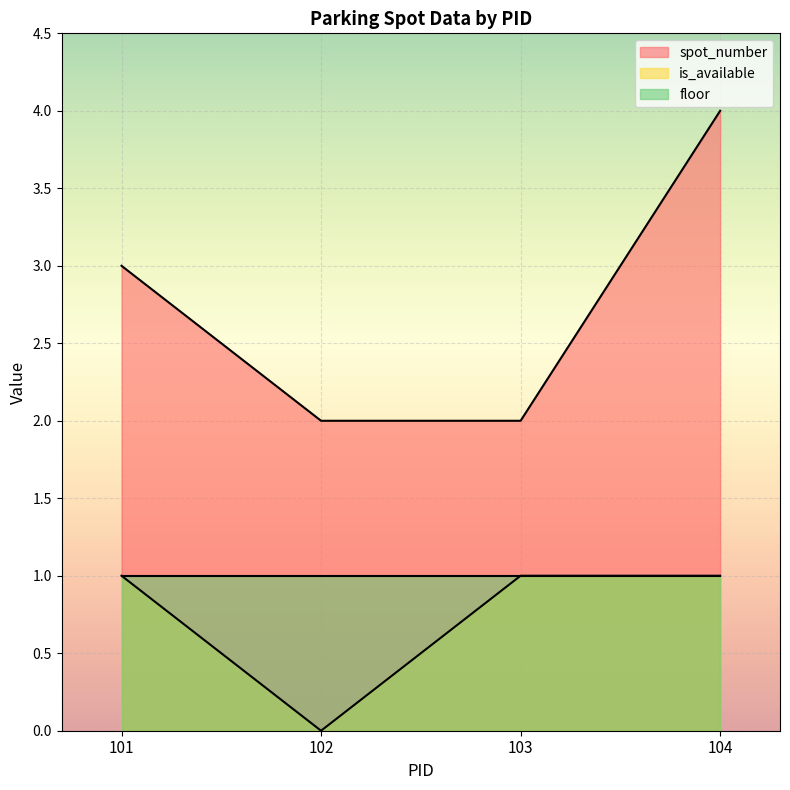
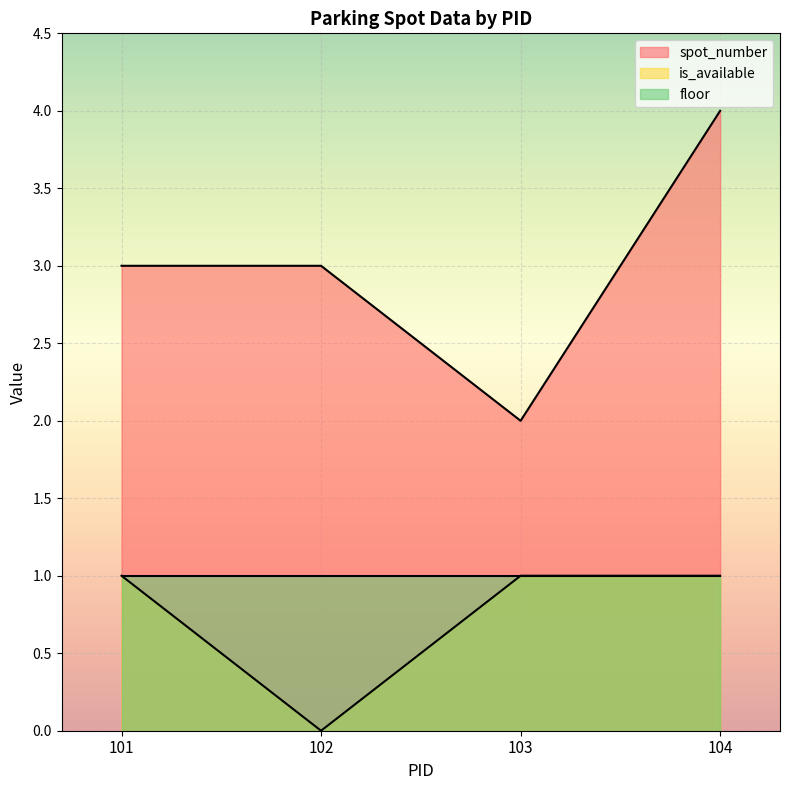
spot_number, 102: 2 -> 3
